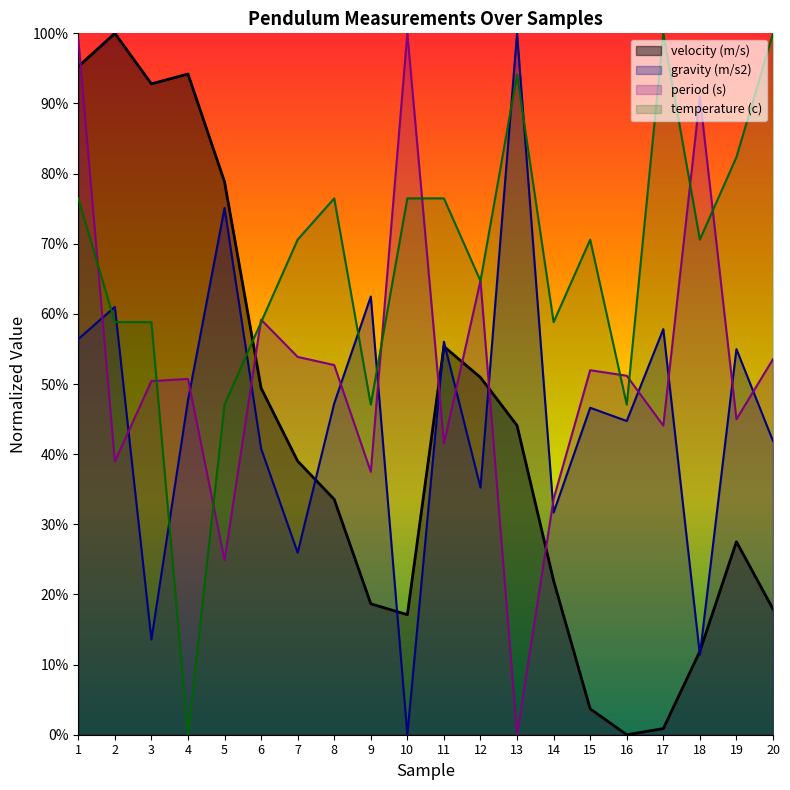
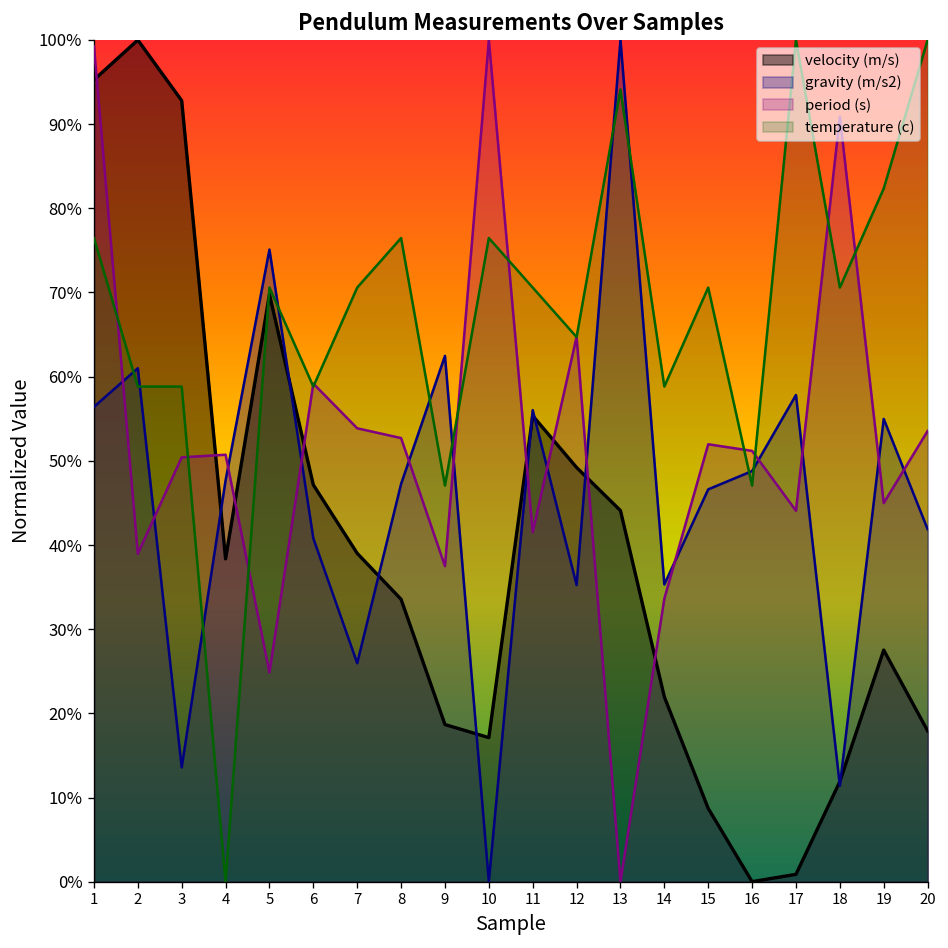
velocity (m/s), 4: 94% -> 38%
velocity (m/s), 5: 79% -> 70%
temperature (c), 5: 47% -> 71%
velocity (m/s), 6: 49% -> 47%
temperature (c), 11: 76% -> 71%
velocity (m/s), 12: 51% -> 49%
gravity (m/s2), 14: 32% -> 35%
velocity (m/s), 15: 4% -> 9%
gravity (m/s2), 16: 45% -> 49%
